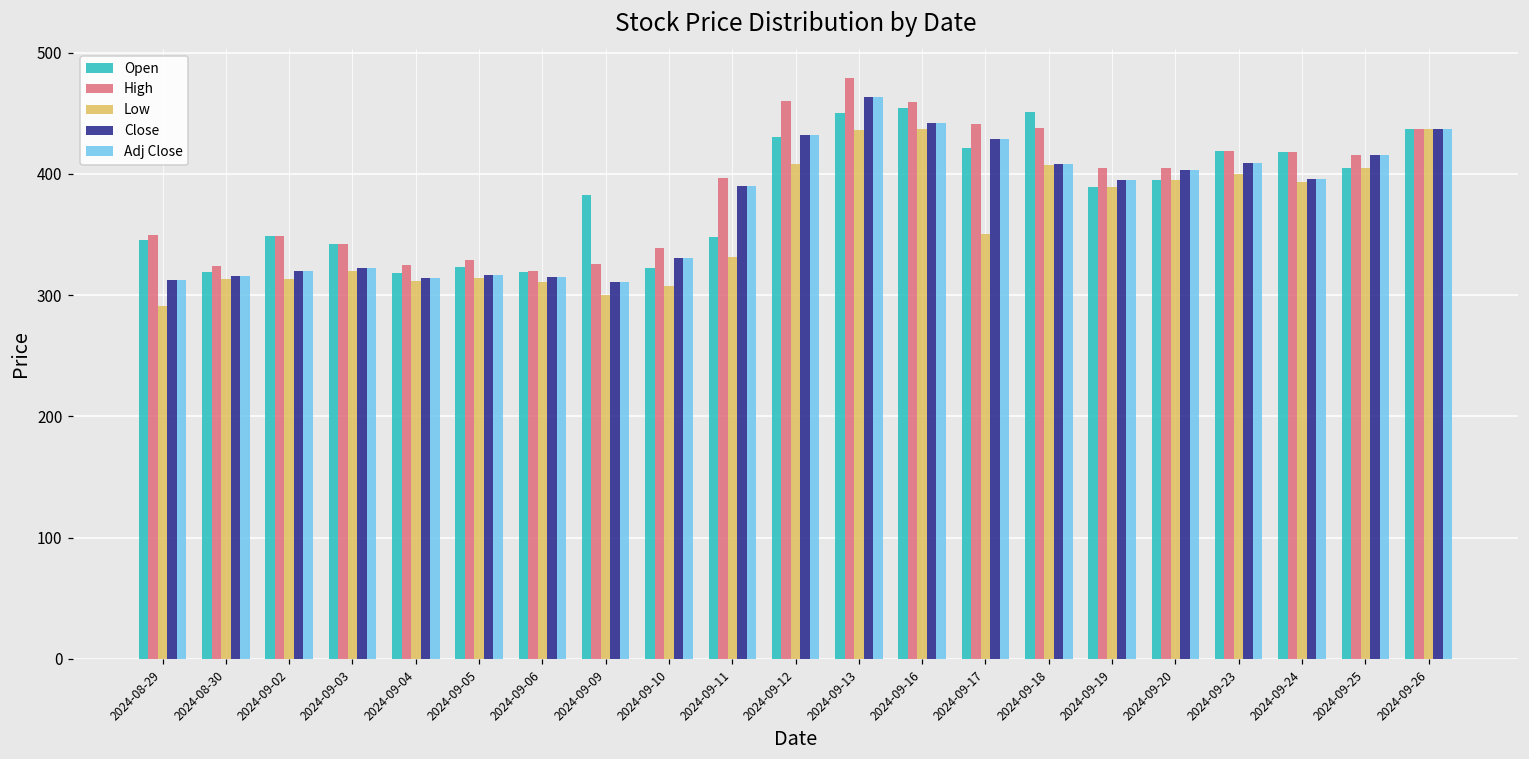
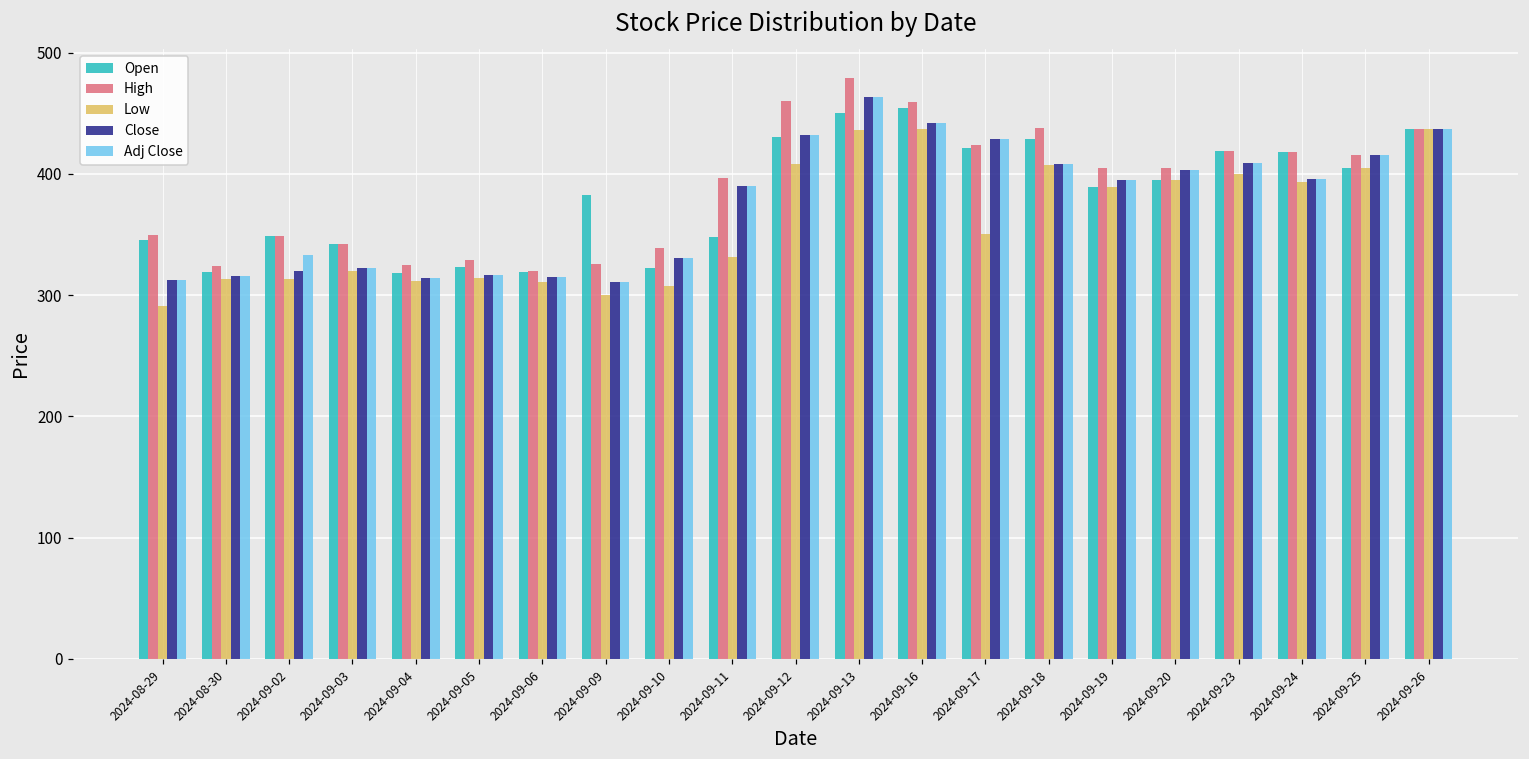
Adj Close, 2024-09-02: 320 -> 333
High, 2024-09-17: 441 -> 424
Open, 2024-09-18: 451 -> 428
